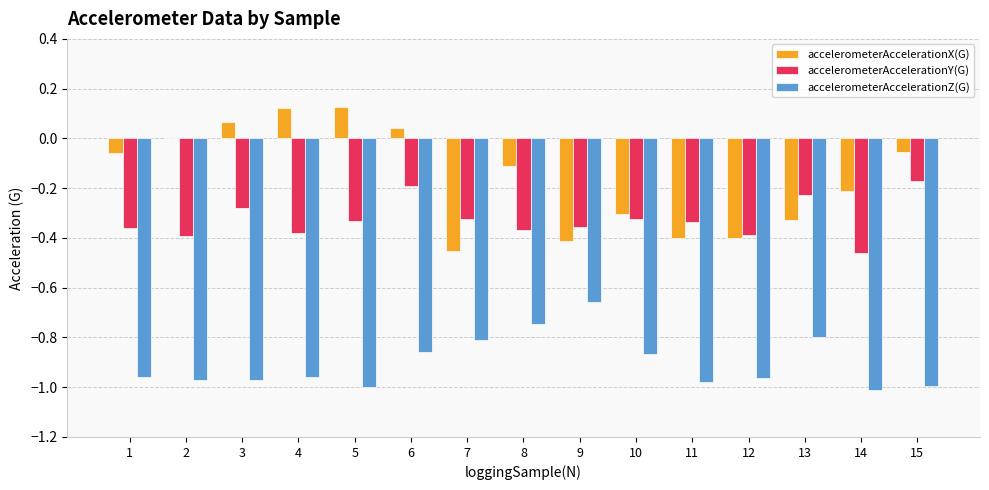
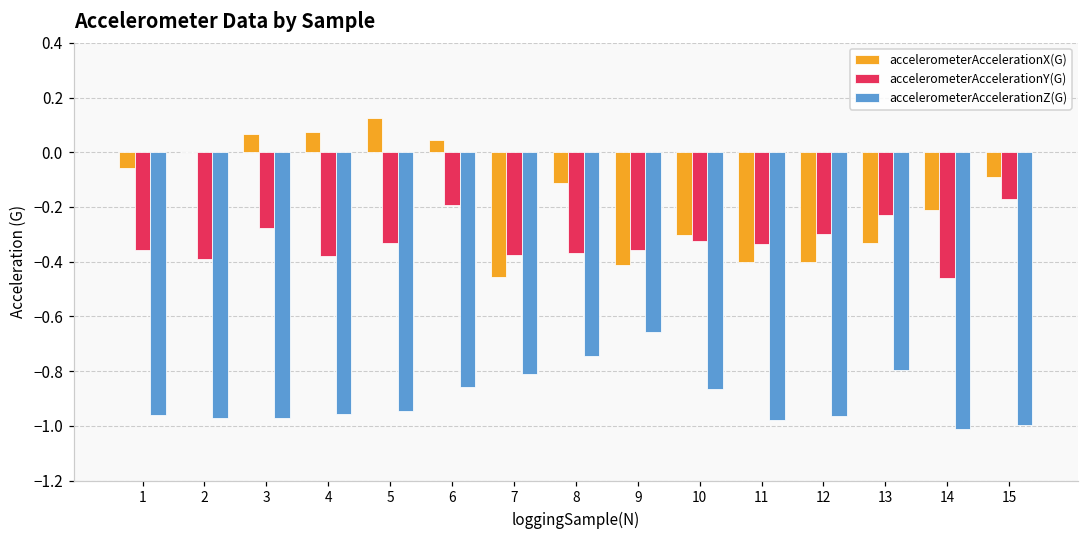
accelerometerAccelerationX(G), 4: 0.12 -> 0.08
accelerometerAccelerationZ(G), 5: -1.00 -> -0.95
accelerometerAccelerationY(G), 7: -0.32 -> -0.38
accelerometerAccelerationY(G), 12: -0.39 -> -0.30
accelerometerAccelerationX(G), 15: -0.06 -> -0.09
